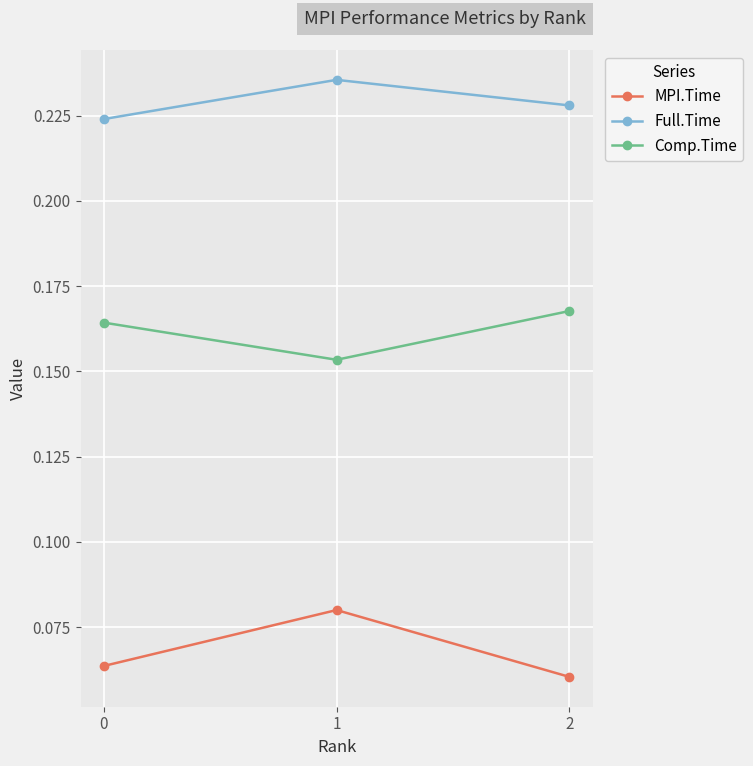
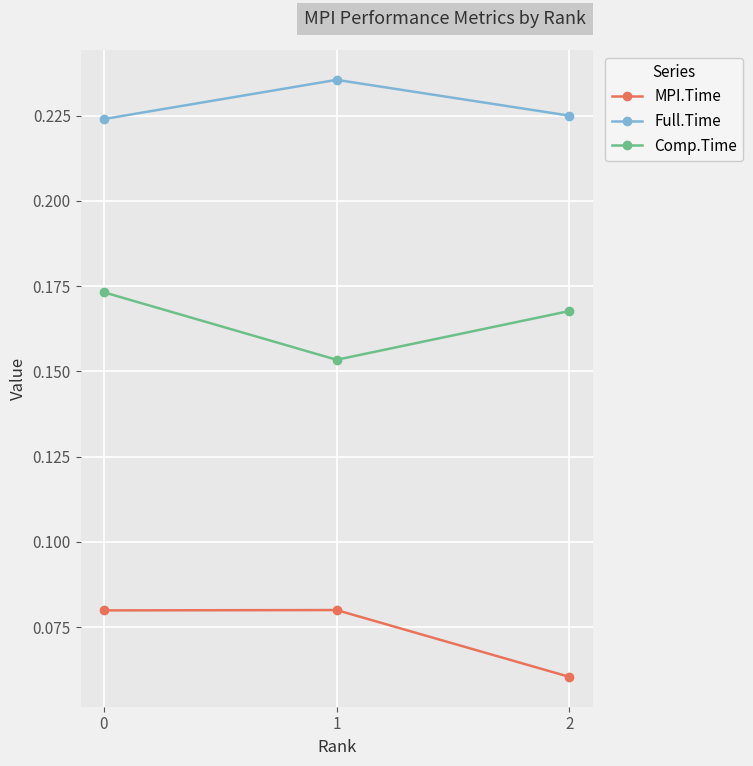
MPI.Time, 0: 0.064 -> 0.080
Comp.Time, 0: 0.164 -> 0.173
Full.Time, 2: 0.228 -> 0.225
